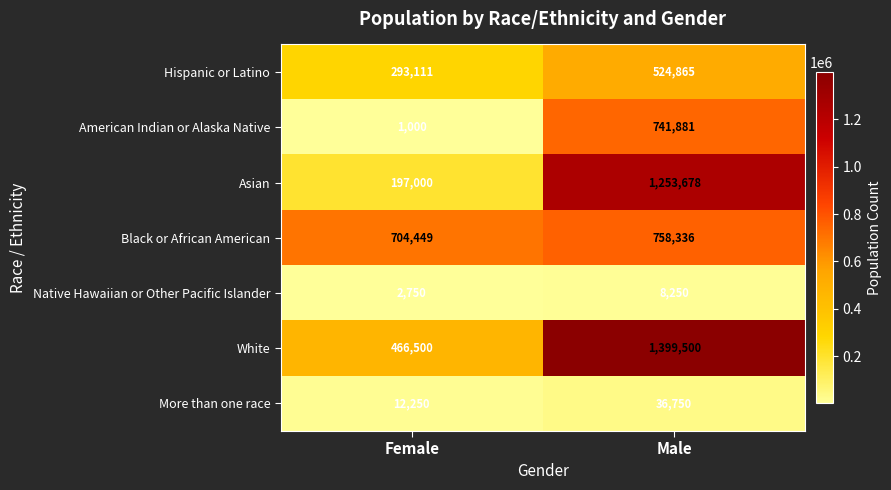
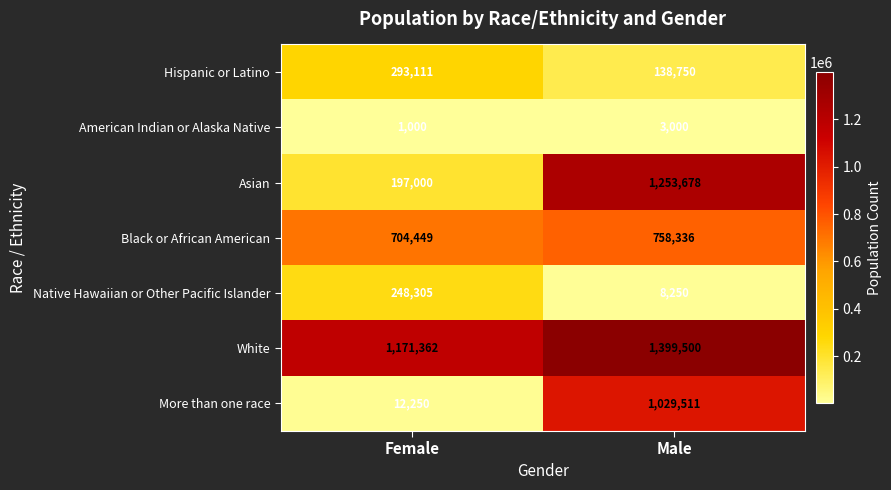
Hispanic or Latino, Male: 524,865 -> 138,750
American Indian or Alaska Native, Male: 741,881 -> 3,000
Native Hawaiian or Other Pacific Islander, Female: 2,750 -> 248,305
White, Female: 466,500 -> 1,171,362
More than one race, Male: 36,750 -> 1,029,511
